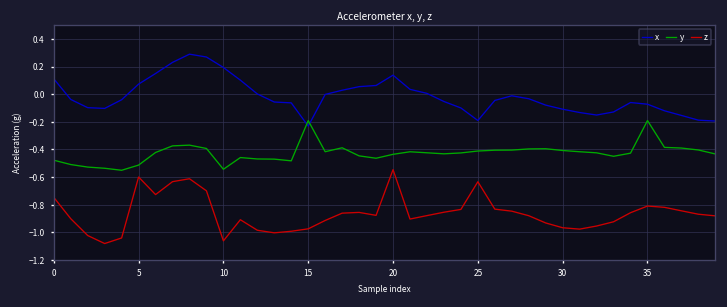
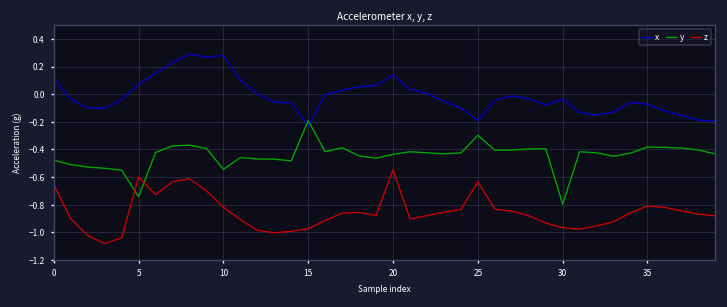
z, 0: -0.75 -> -0.65
y, 5: -0.51 -> -0.74
x, 10: 0.19 -> 0.28
z, 10: -1.06 -> -0.82
y, 25: -0.41 -> -0.30
x, 30: -0.11 -> -0.04
y, 30: -0.41 -> -0.80
y, 35: -0.19 -> -0.38
